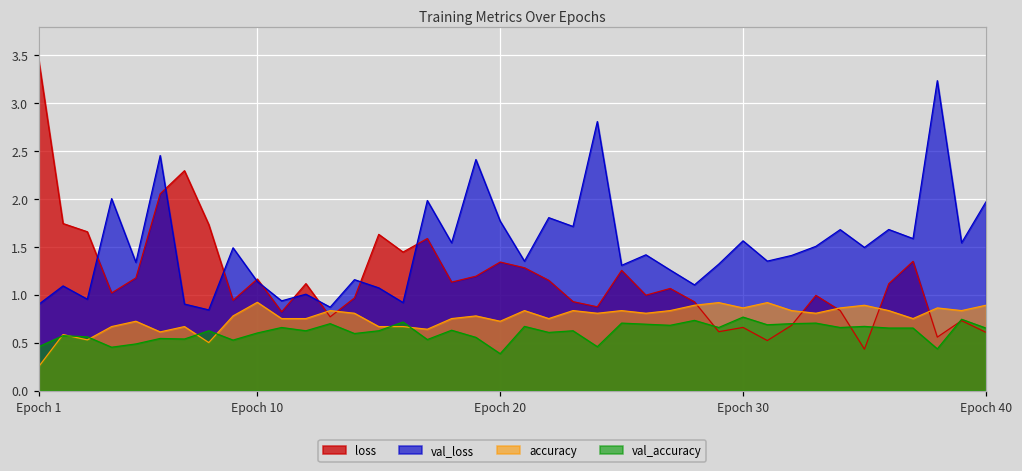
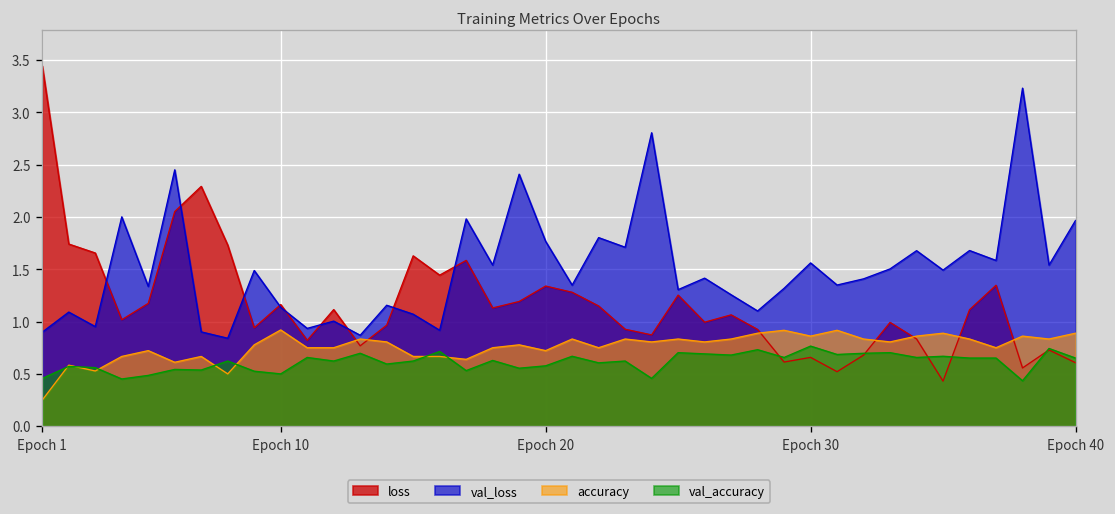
val_accuracy, Epoch 10: 0.6 -> 0.5
val_accuracy, Epoch 20: 0.4 -> 0.6
